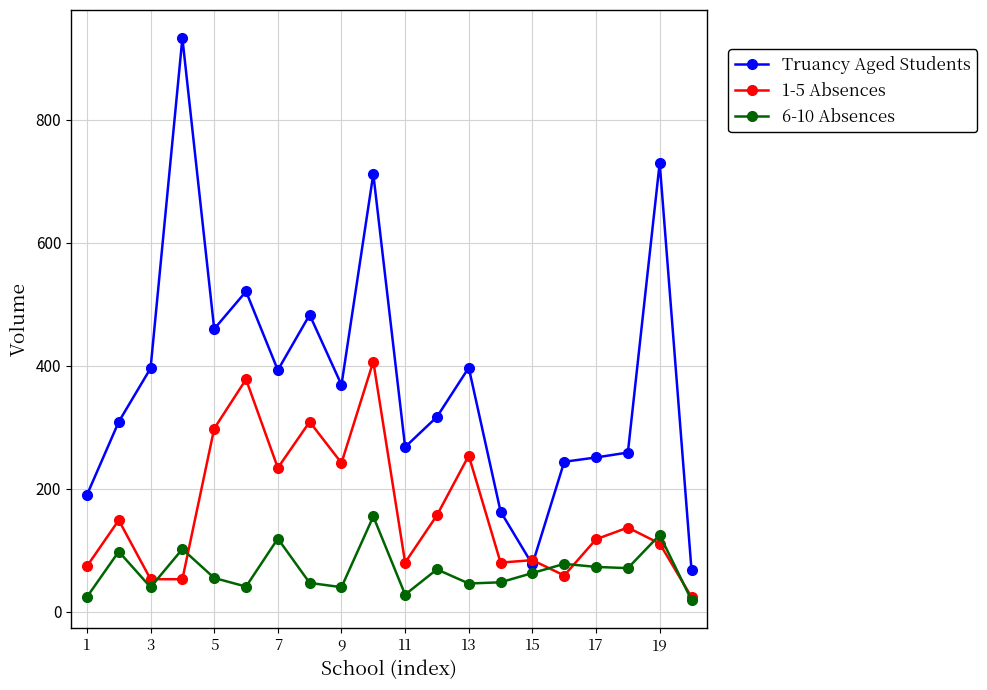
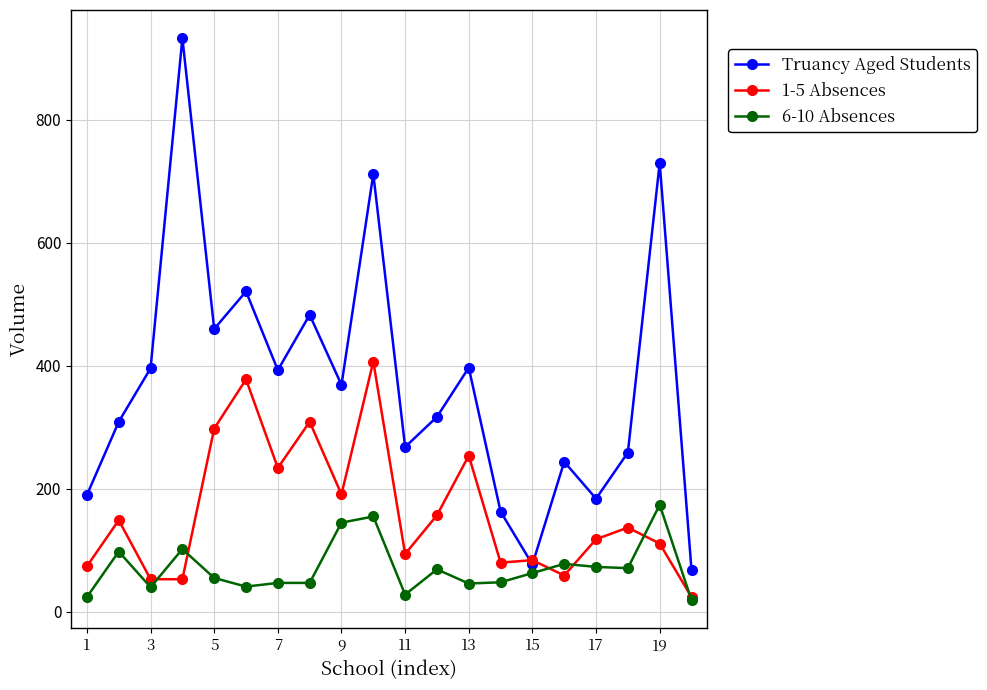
6-10 Absences, 7: 120 -> 50
1-5 Absences, 9: 240 -> 190
6-10 Absences, 9: 40 -> 150
1-5 Absences, 11: 80 -> 90
Truancy Aged Students, 17: 250 -> 180
6-10 Absences, 19: 130 -> 170
